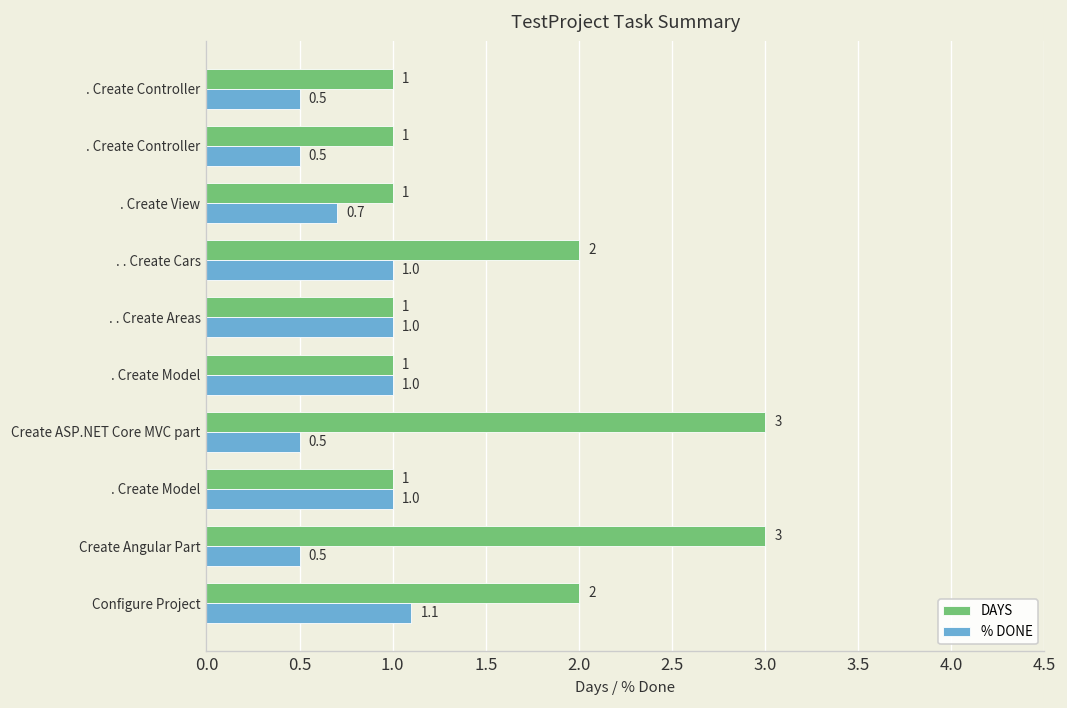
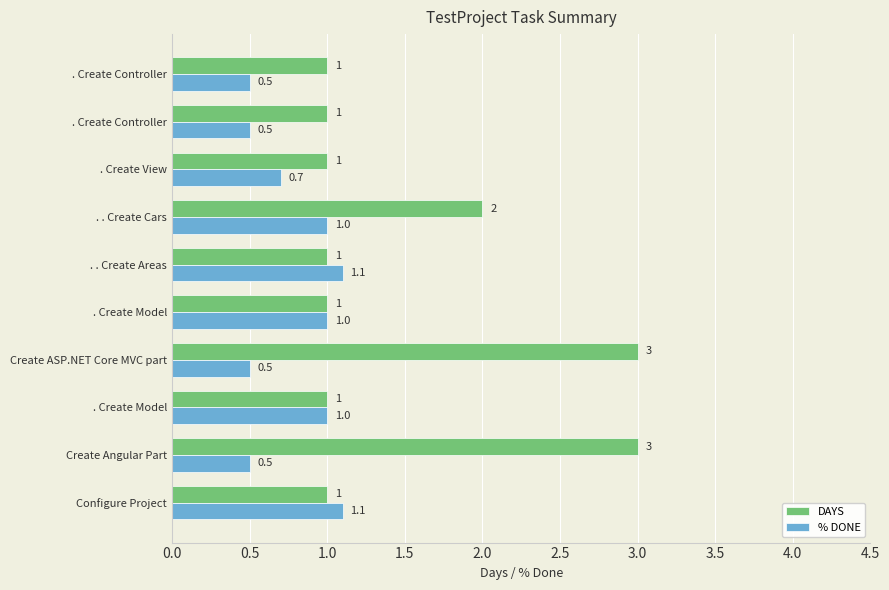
% DONE, . . Create Areas: 1.0 -> 1.1
DAYS, Configure Project: 2 -> 1
